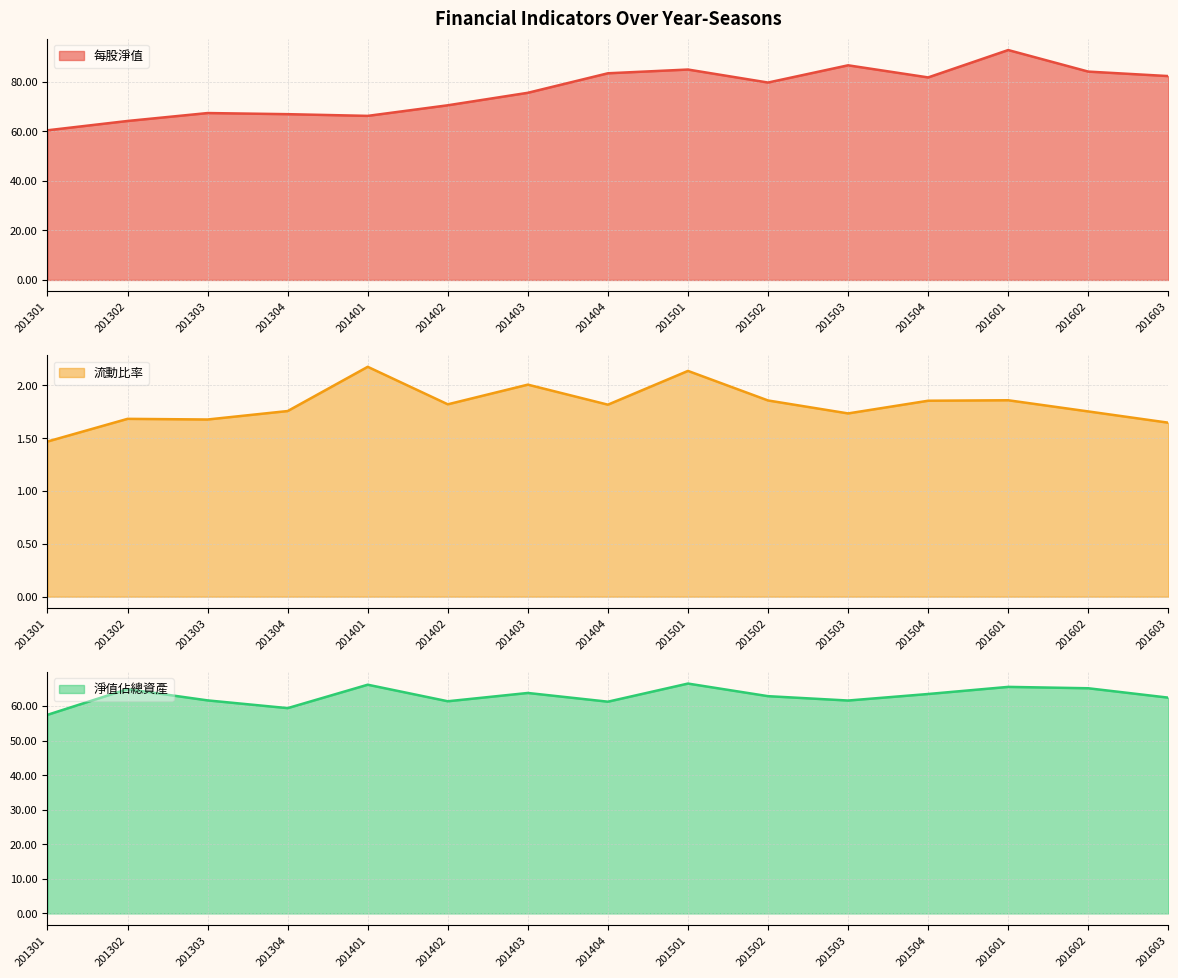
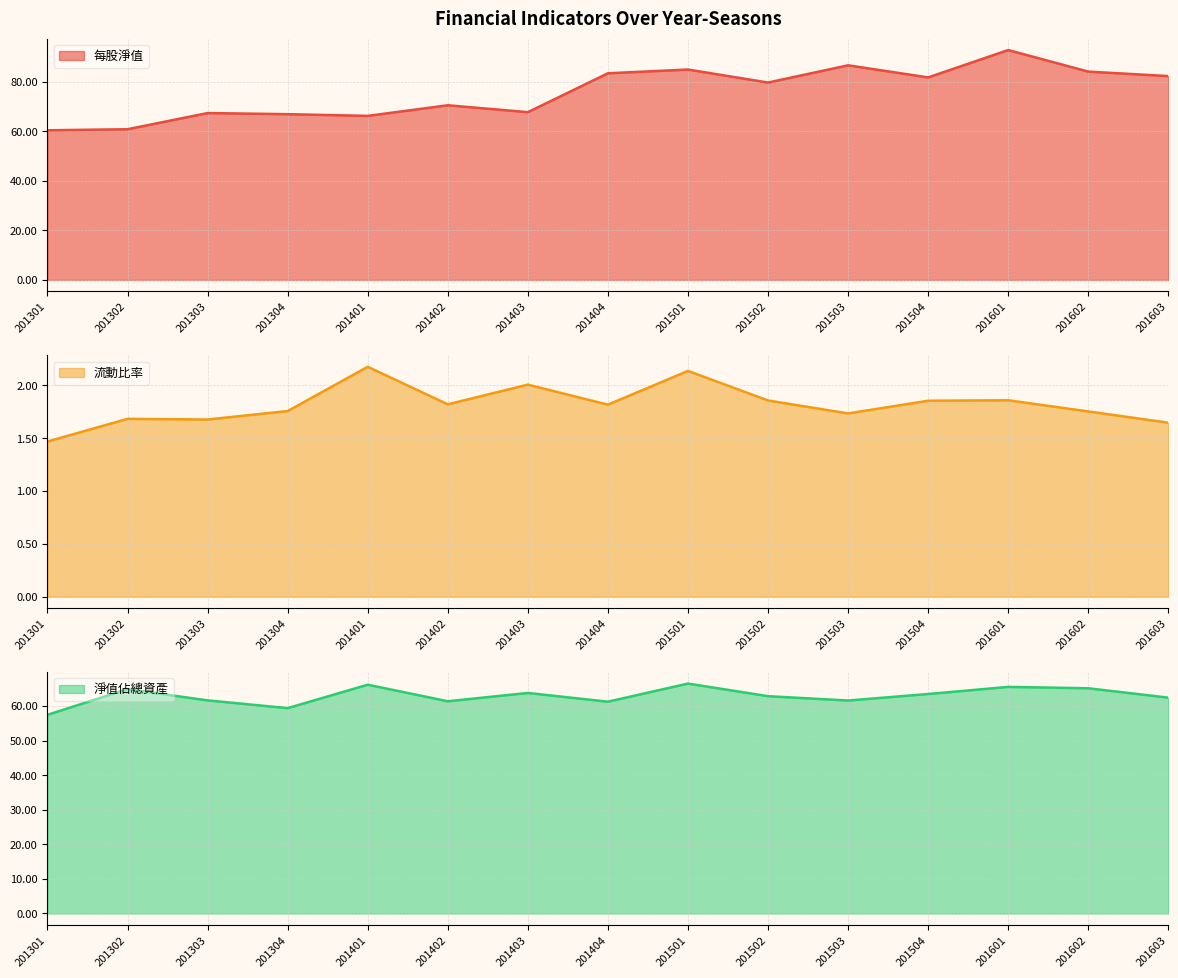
Financial Indicators Over Year-Seasons, 201302: 64 -> 61
Financial Indicators Over Year-Seasons, 201403: 76 -> 68
